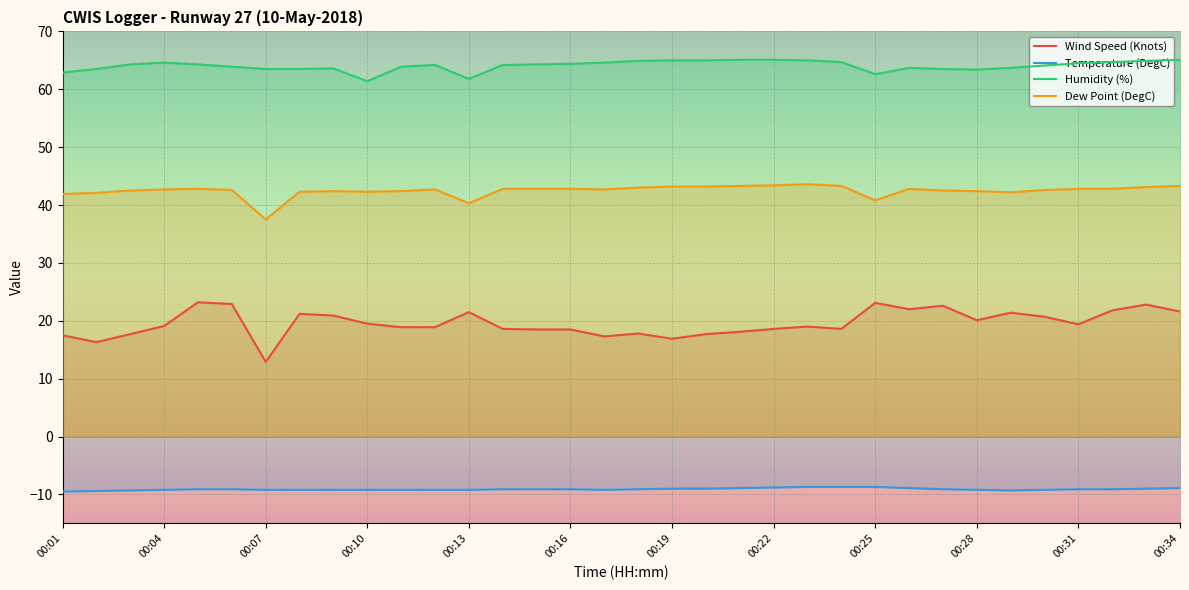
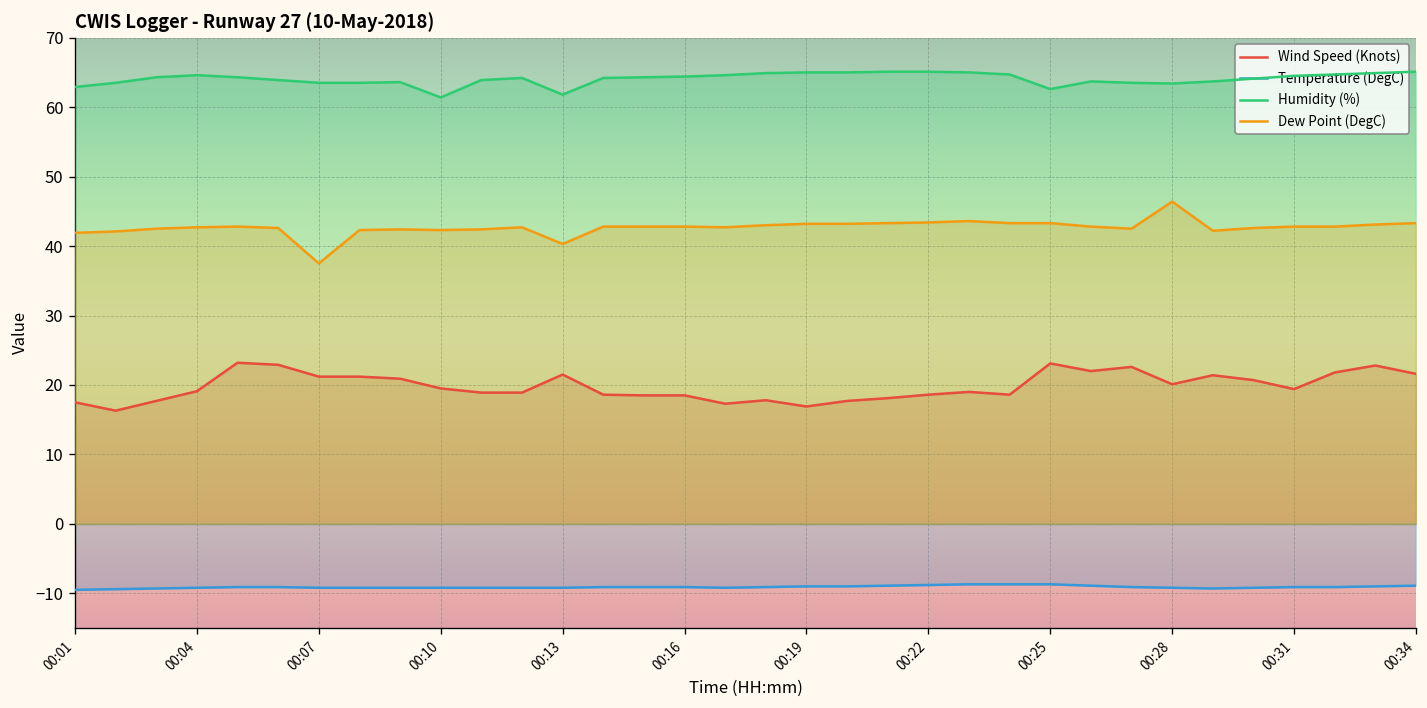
Wind Speed (Knots), 00:07: 13 -> 21
Dew Point (DegC), 00:25: 41 -> 43
Dew Point (DegC), 00:28: 42 -> 46
